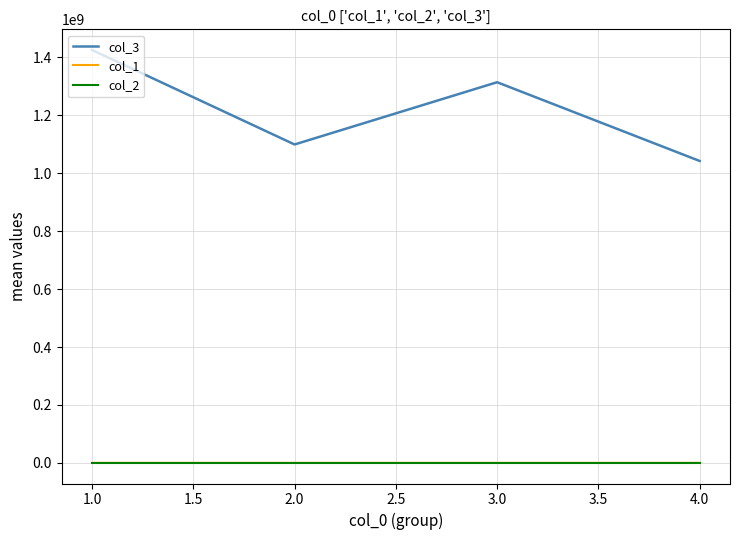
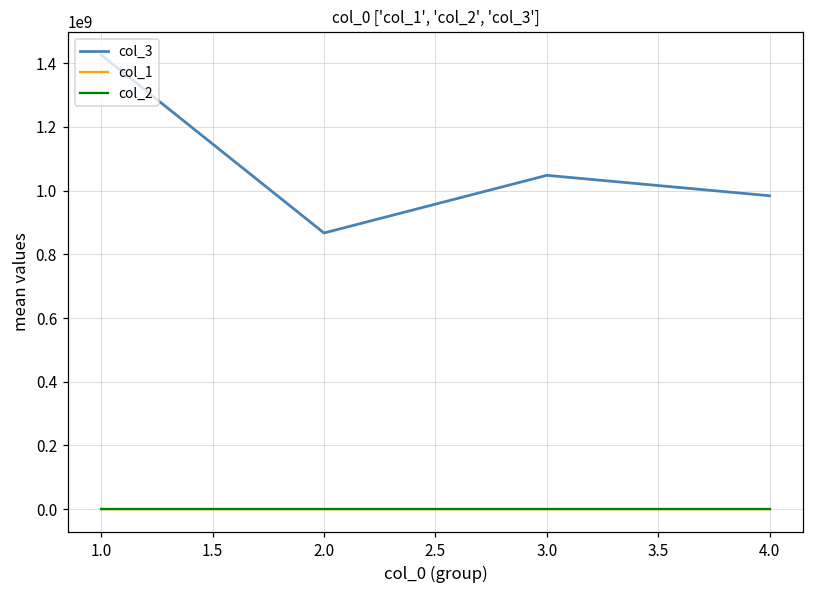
col_3, 2.0: 1100000000 -> 870000000
col_3, 3.0: 1310000000 -> 1050000000
col_3, 4.0: 1040000000 -> 980000000
